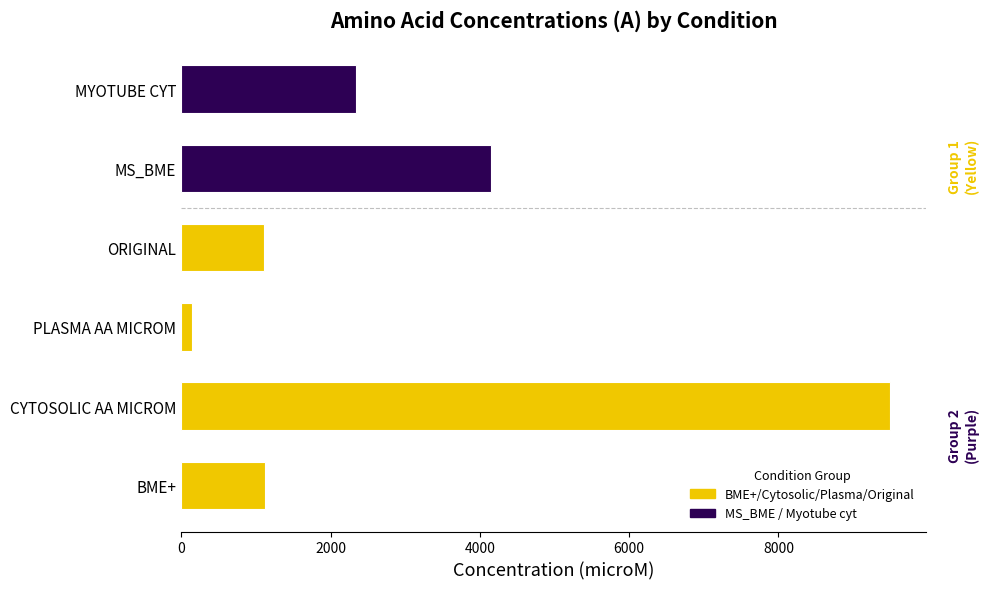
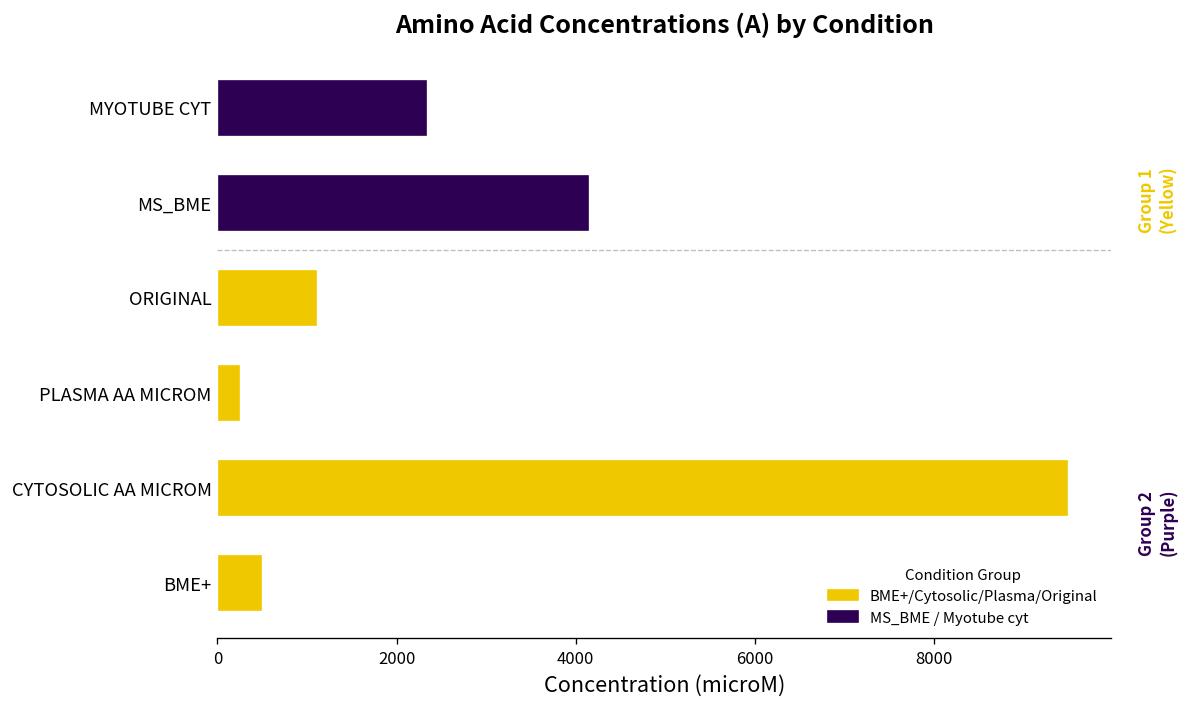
PLASMA AA MICROM: 100 -> 300
BME+: 1100 -> 500
